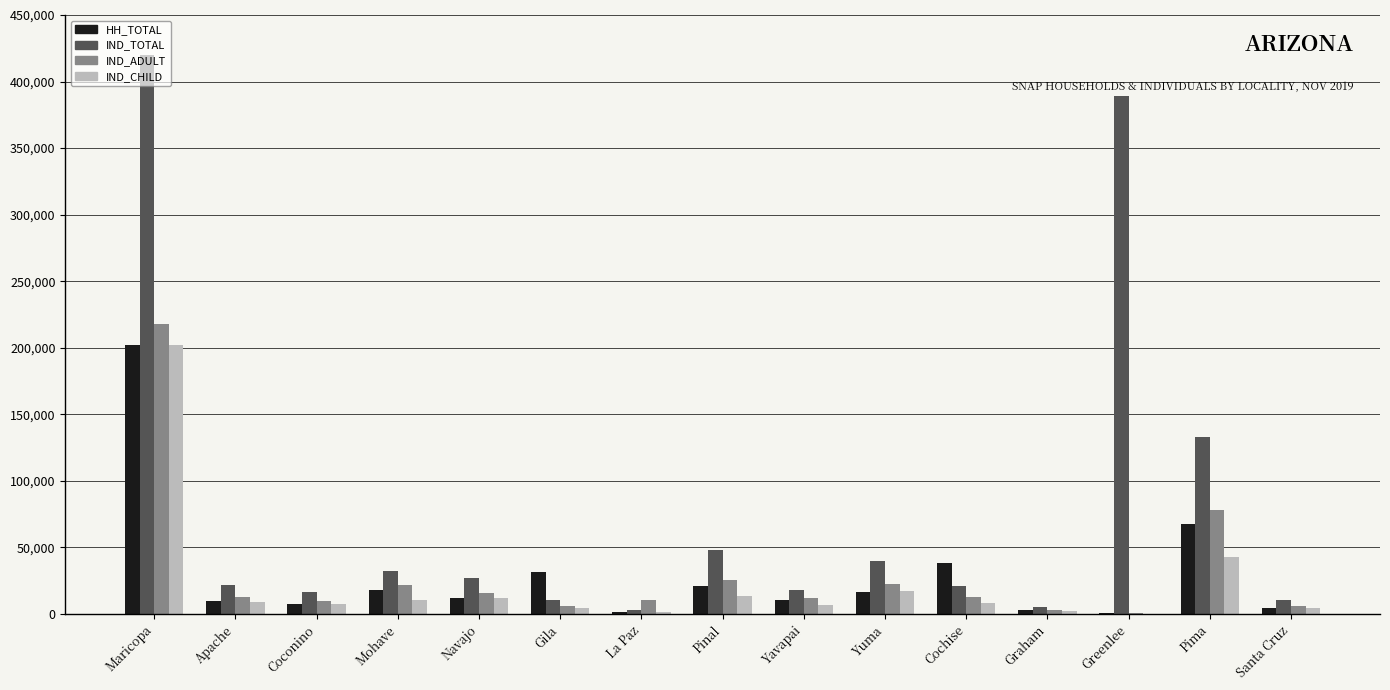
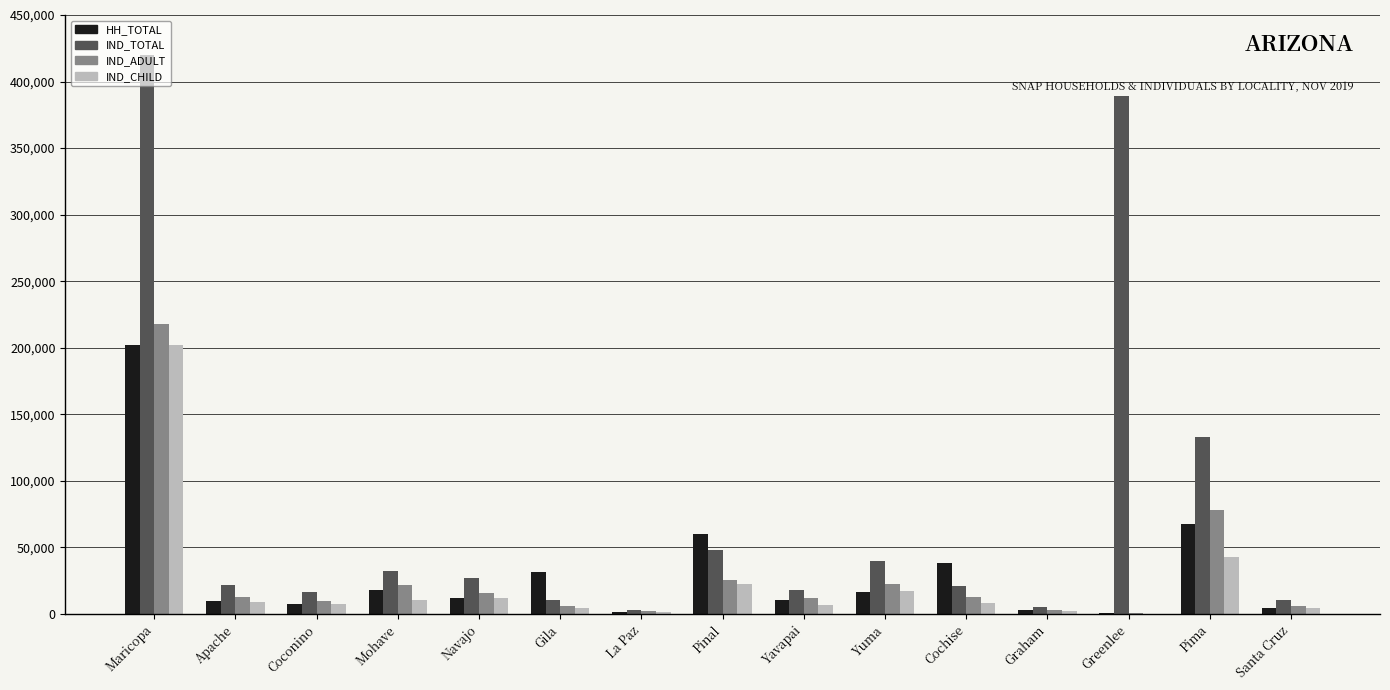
IND_ADULT, La Paz: 11,000 -> 2,000
HH_TOTAL, Pinal: 21,000 -> 60,000
IND_CHILD, Pinal: 13,000 -> 22,000
